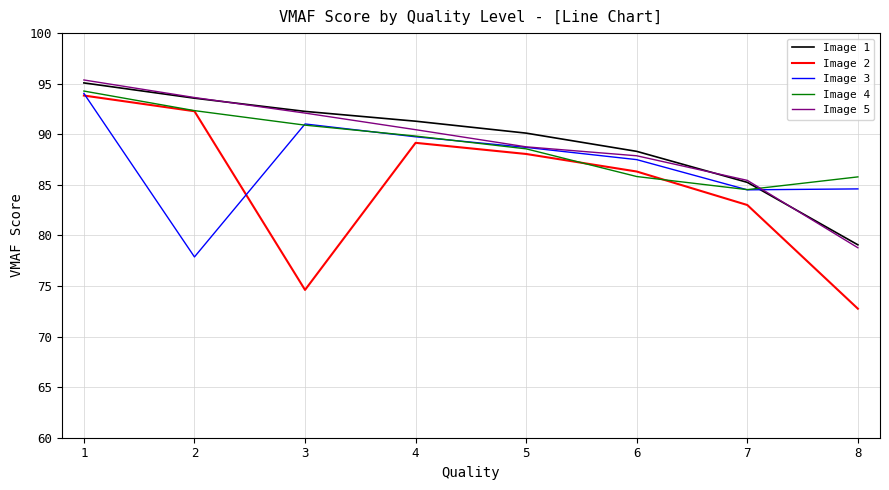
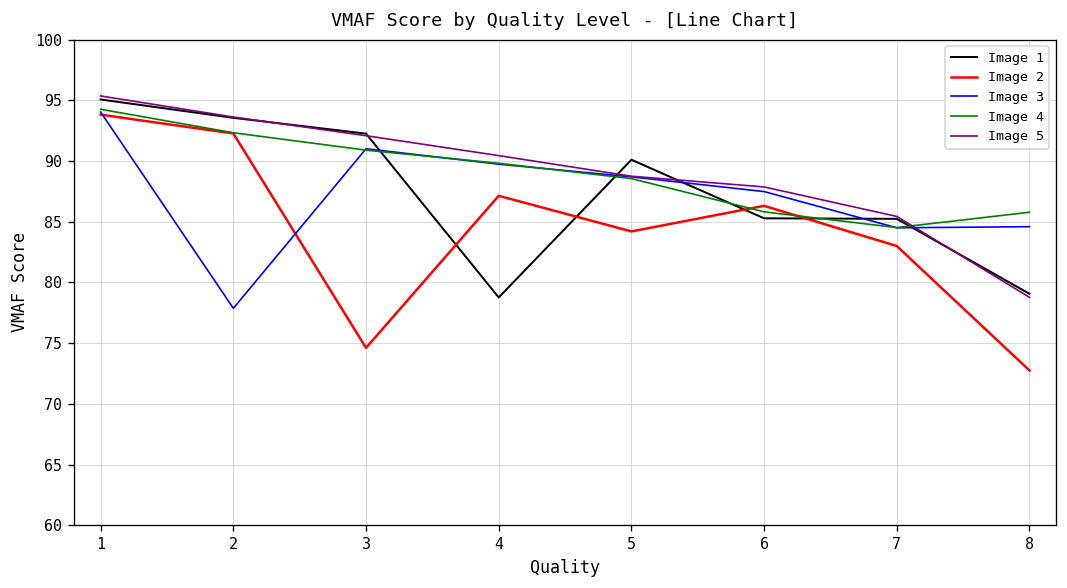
Image 1, 4: 91.3 -> 78.8
Image 2, 4: 89.2 -> 87.1
Image 2, 5: 88.1 -> 84.2
Image 1, 6: 88.3 -> 85.3
